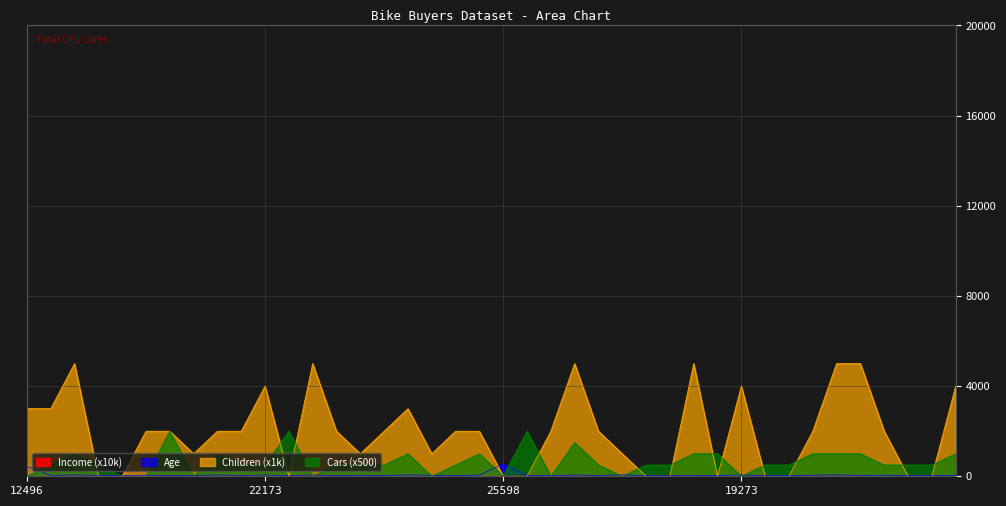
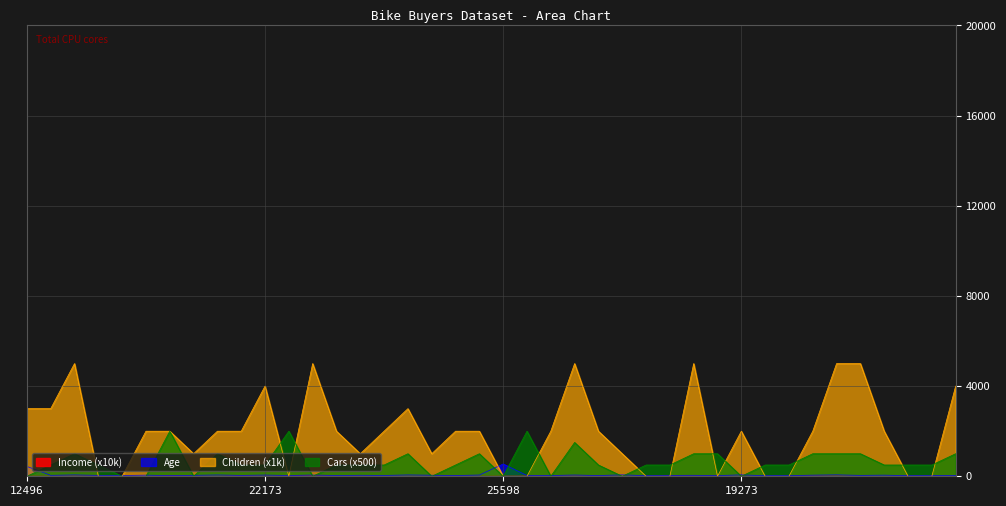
Children (x1k), 19273: 4000 -> 2000
